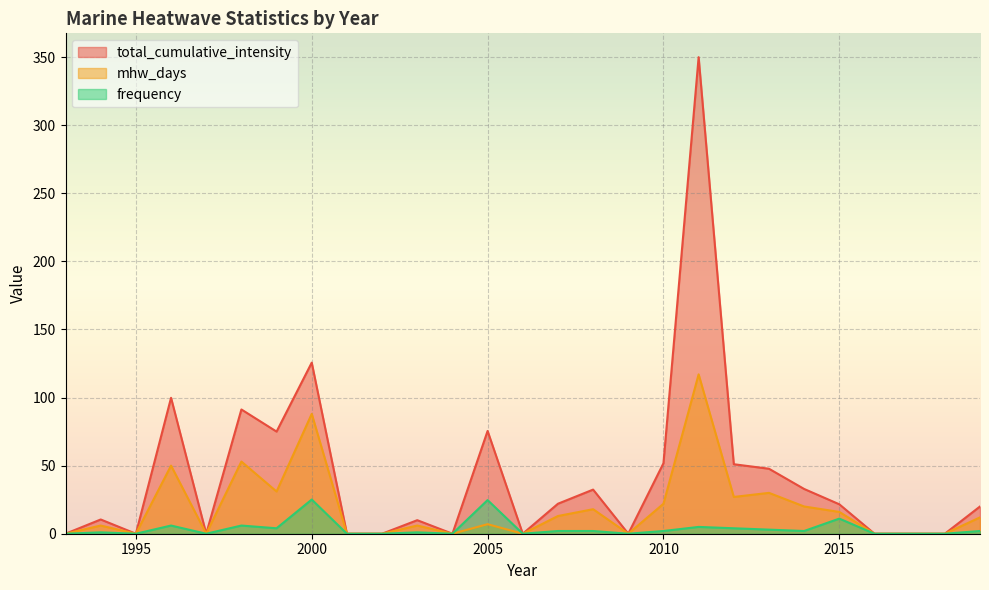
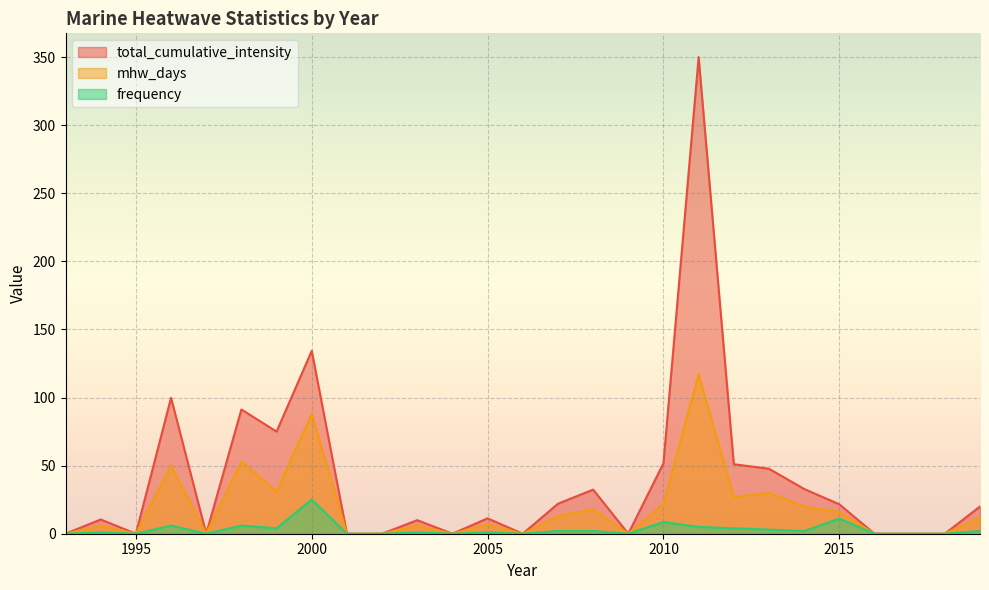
total_cumulative_intensity, 2000: 126 -> 134
total_cumulative_intensity, 2005: 75 -> 11
frequency, 2005: 25 -> 1
frequency, 2010: 2 -> 9
